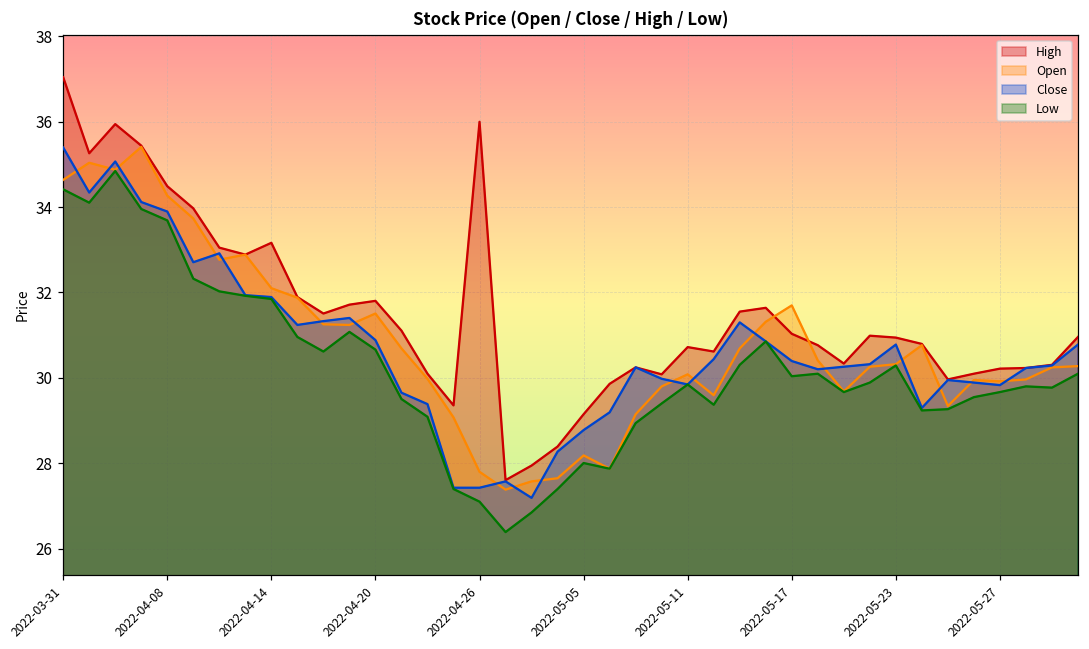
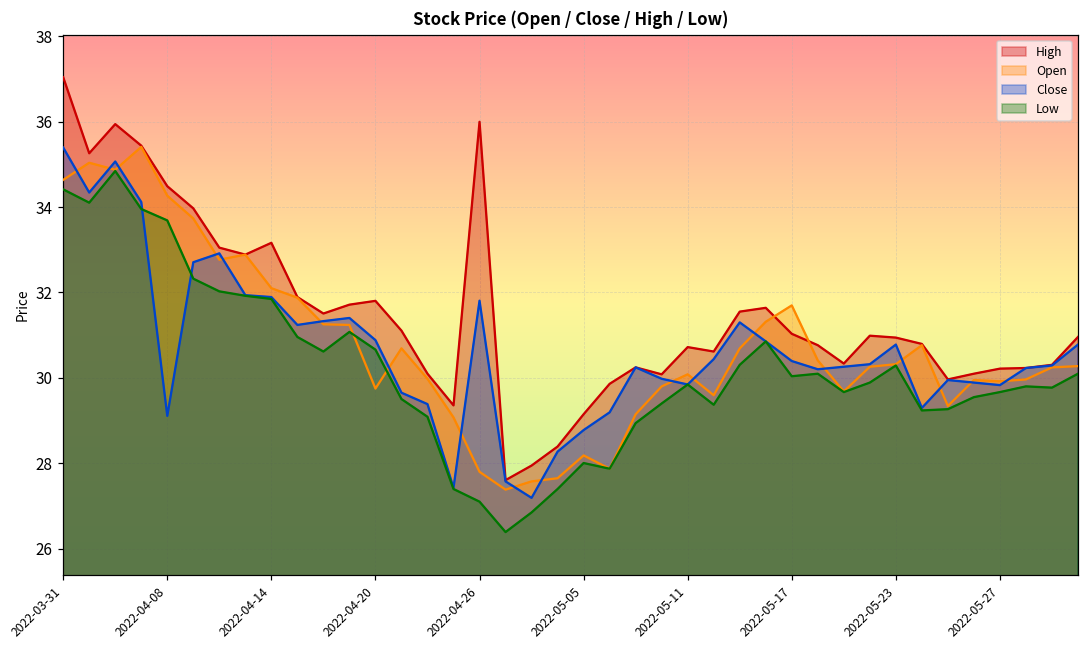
Close, 2022-04-08: 33.9 -> 29.1
Open, 2022-04-20: 31.5 -> 29.8
Close, 2022-04-26: 27.4 -> 31.8
